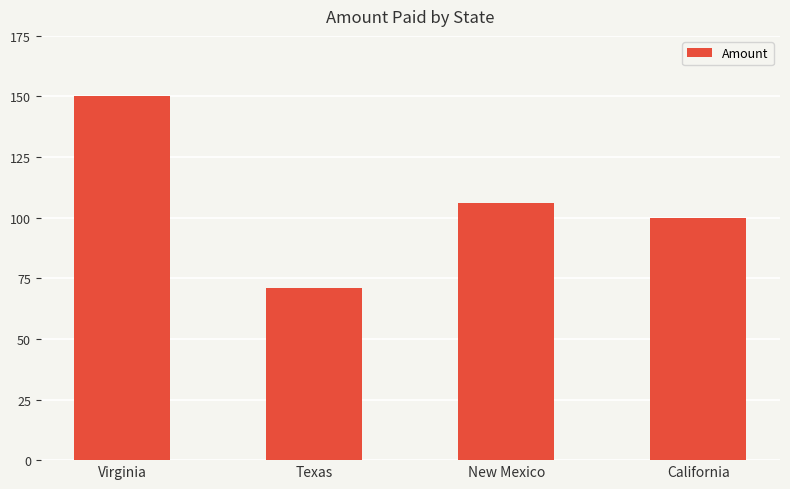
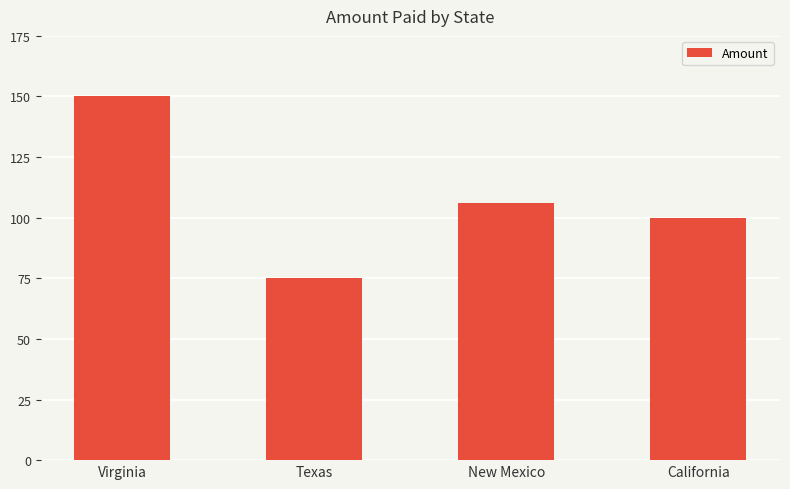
Texas: 71 -> 75
